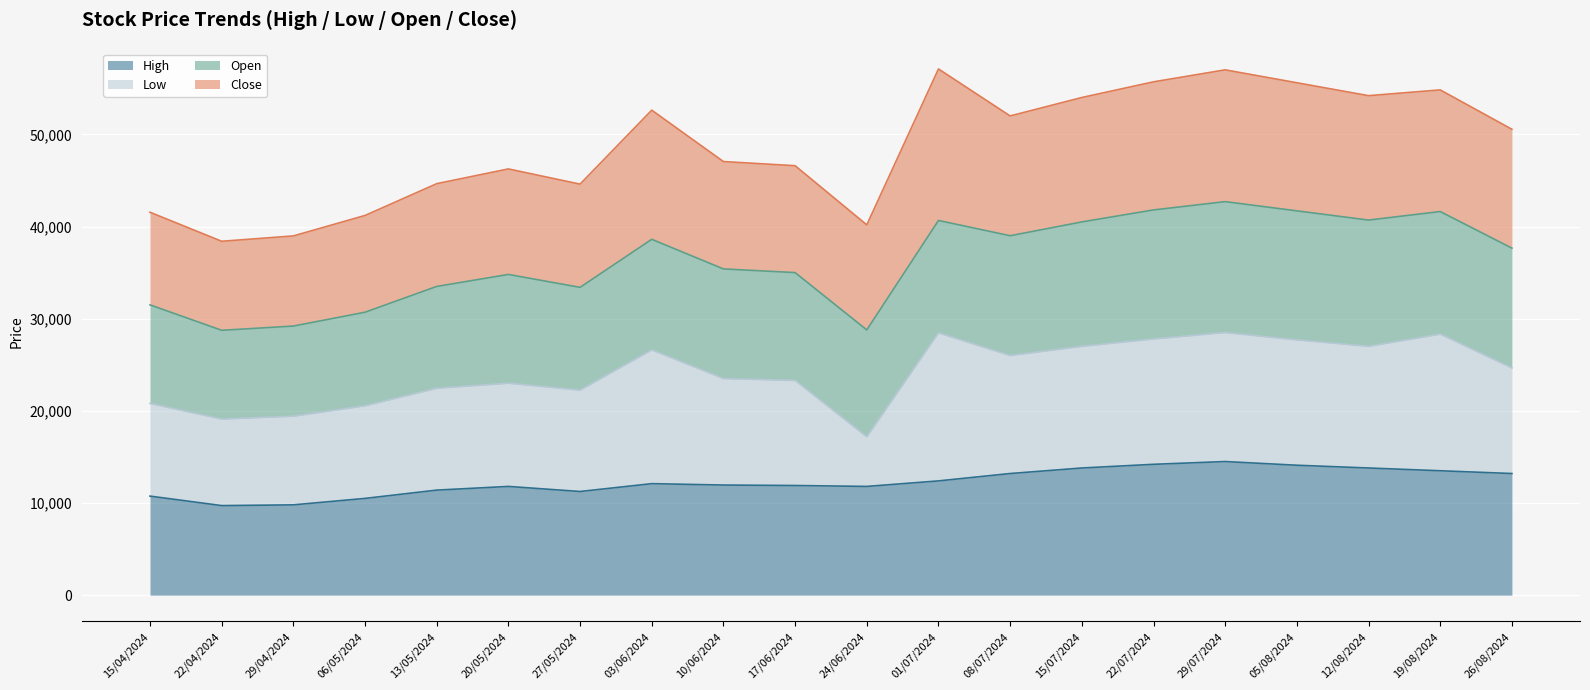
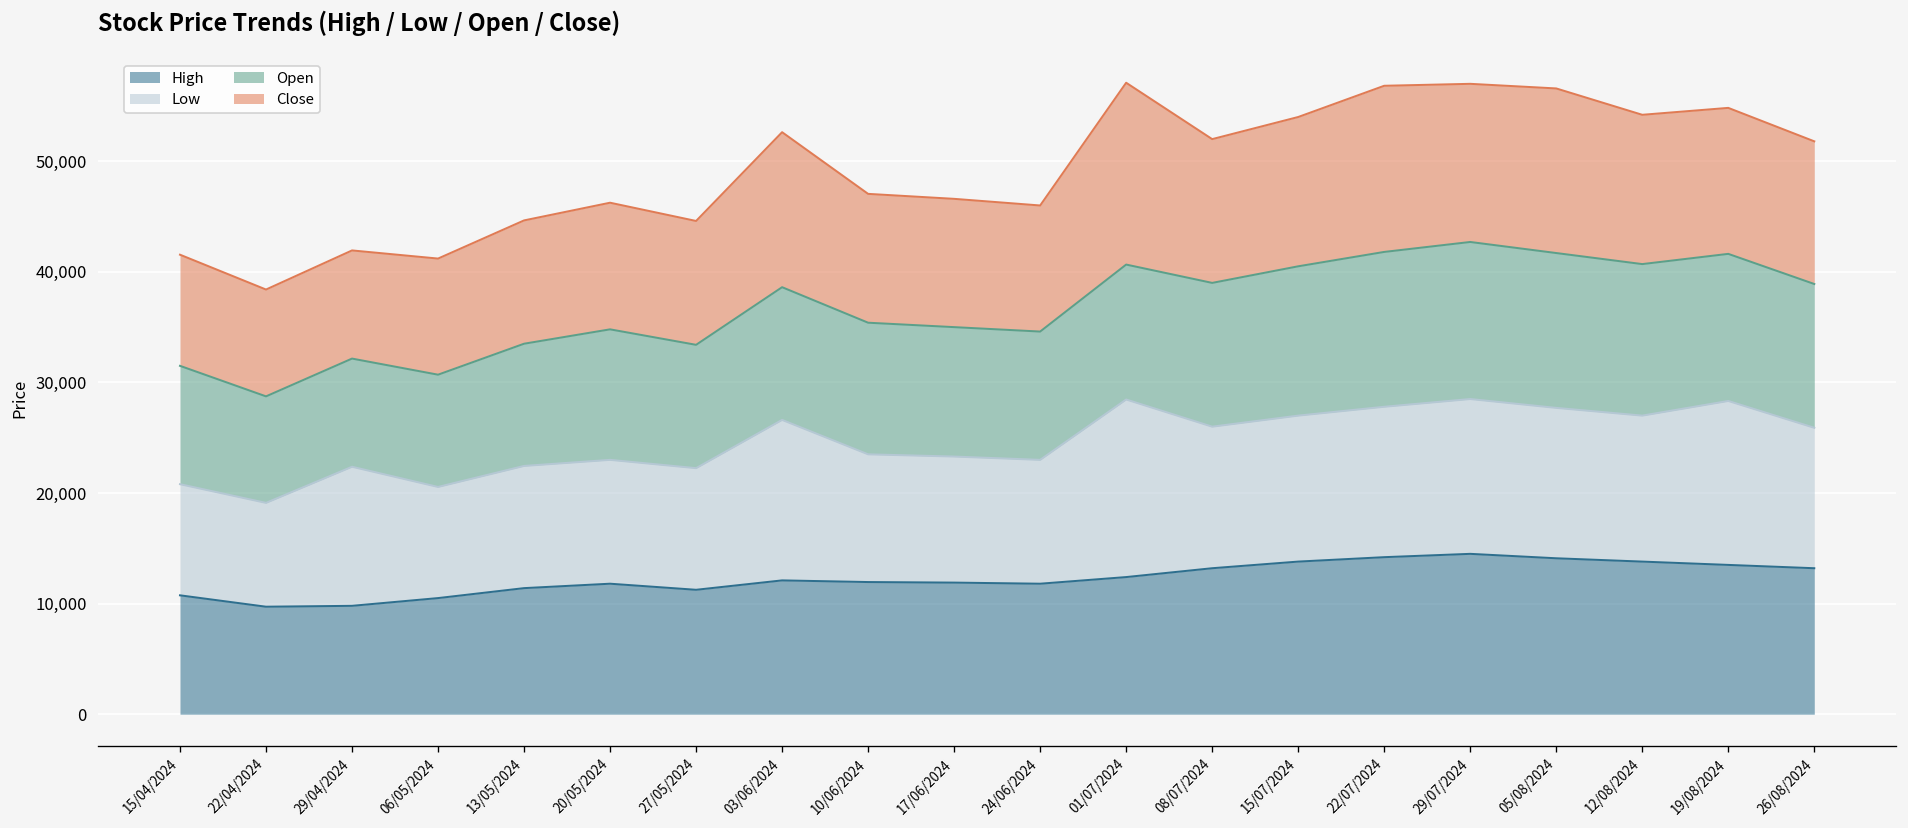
Low, 29/04/2024: 10,000 -> 13,000
Low, 24/06/2024: 5,000 -> 11,000
Close, 22/07/2024: 14,000 -> 15,000
Close, 05/08/2024: 14,000 -> 15,000
Low, 26/08/2024: 11,000 -> 13,000
